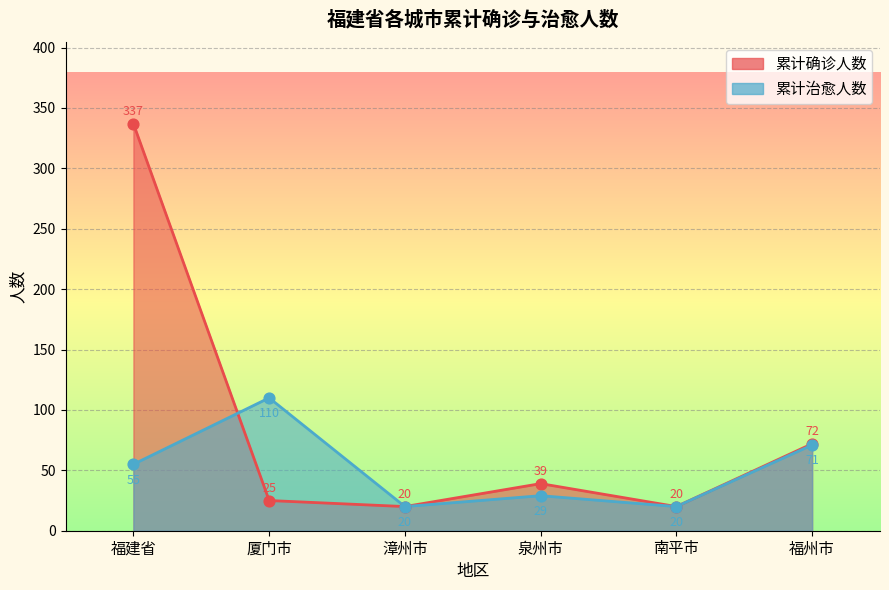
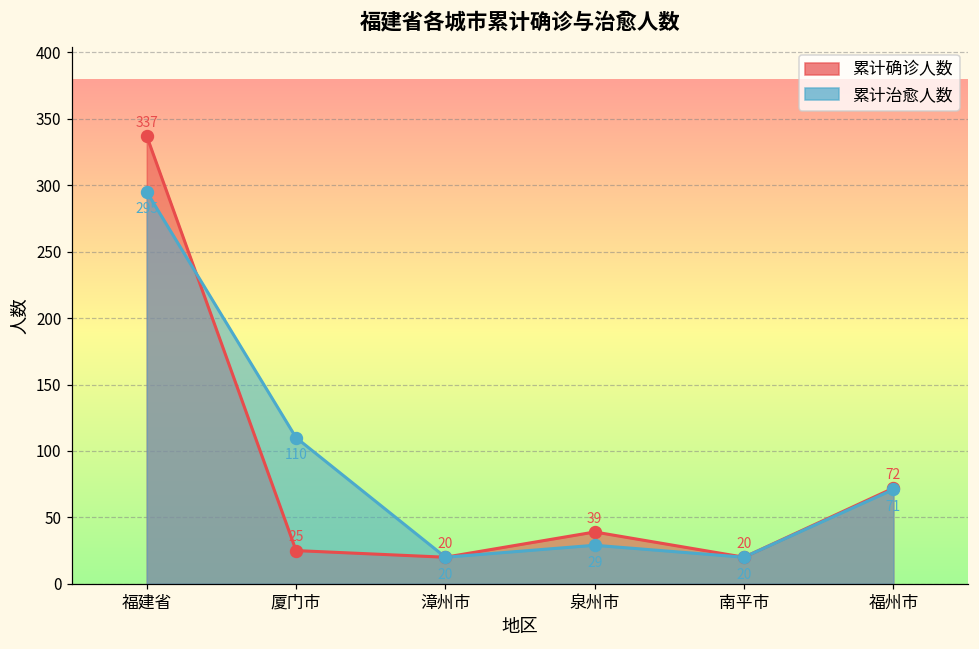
累计治愈人数, 福建省: 55 -> 295
